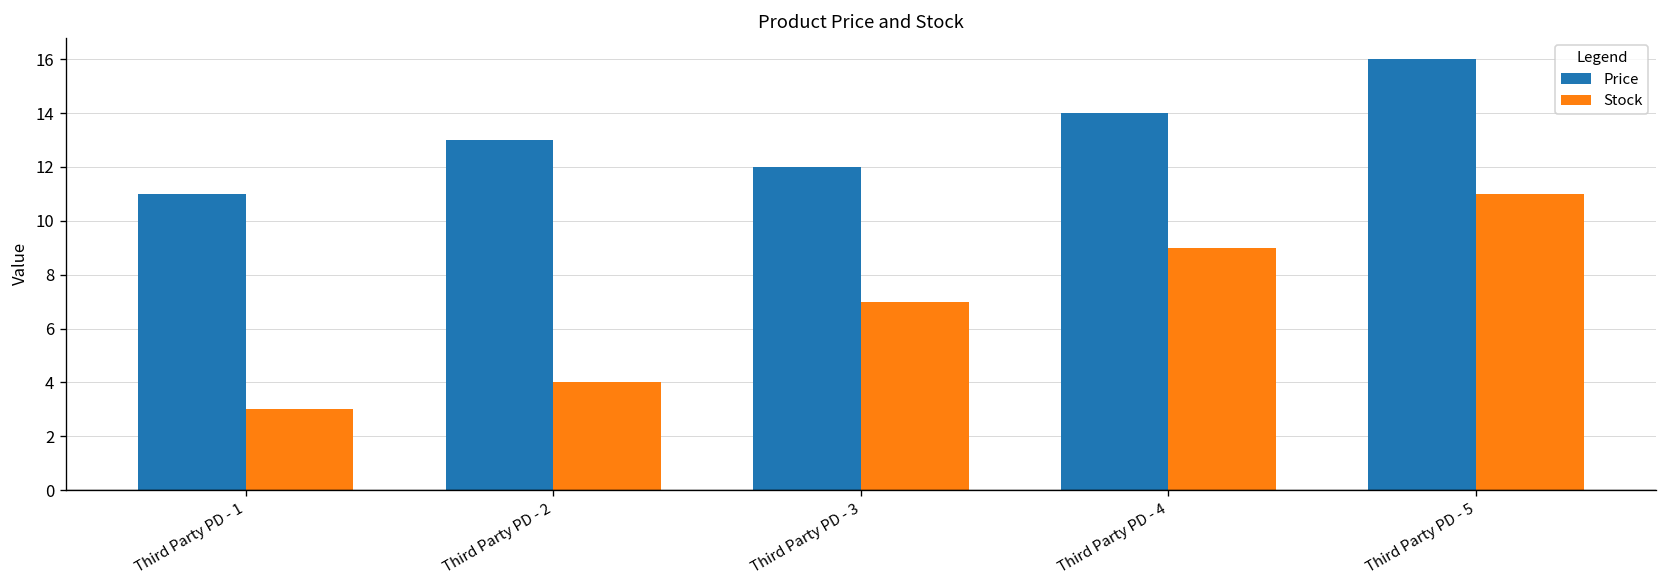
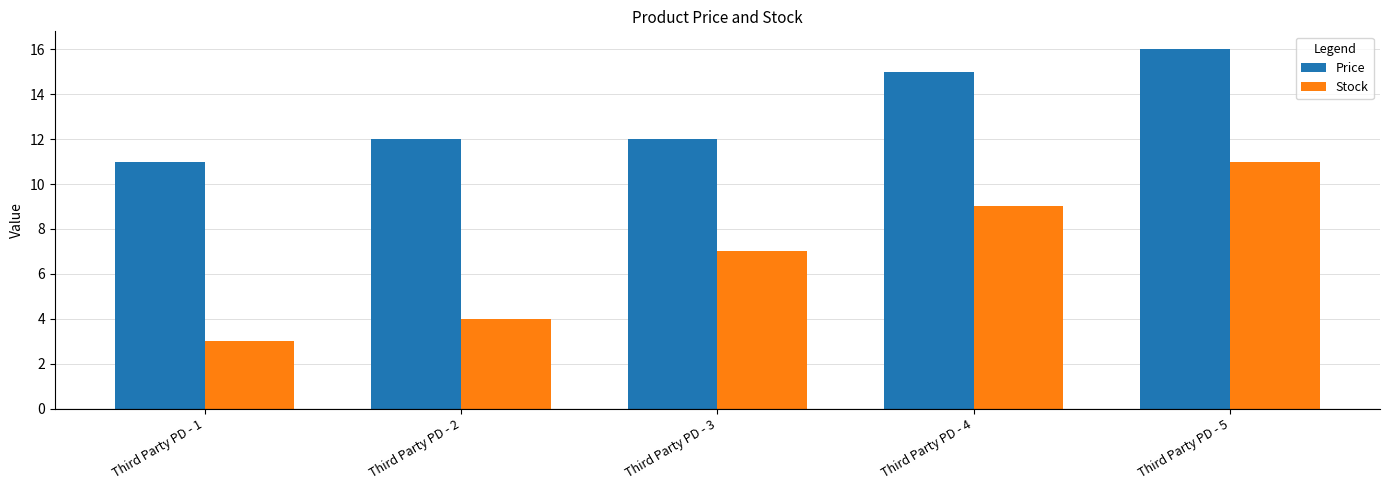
Price, Third Party PD - 2: 13 -> 12
Price, Third Party PD - 4: 14 -> 15
